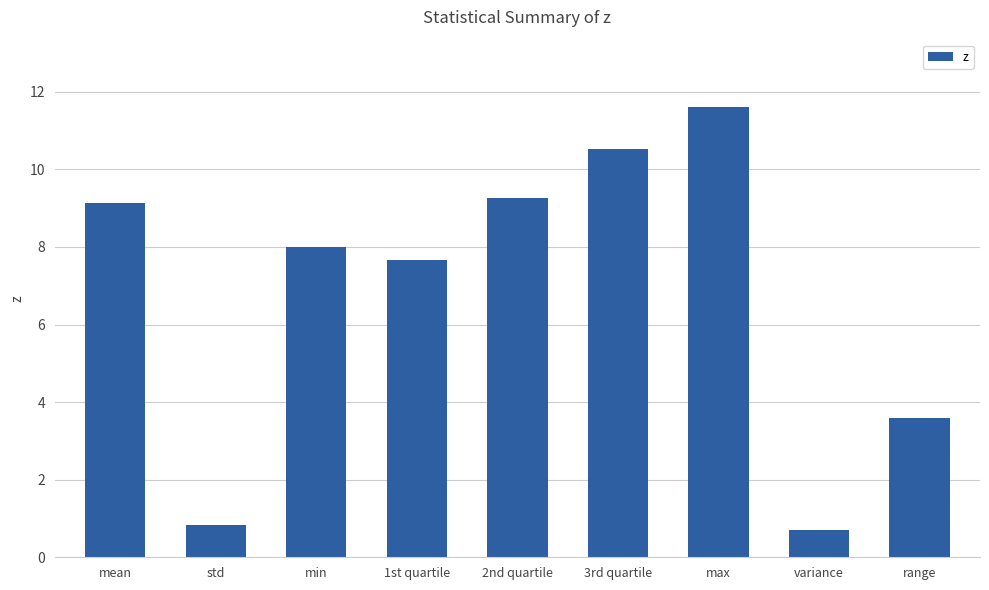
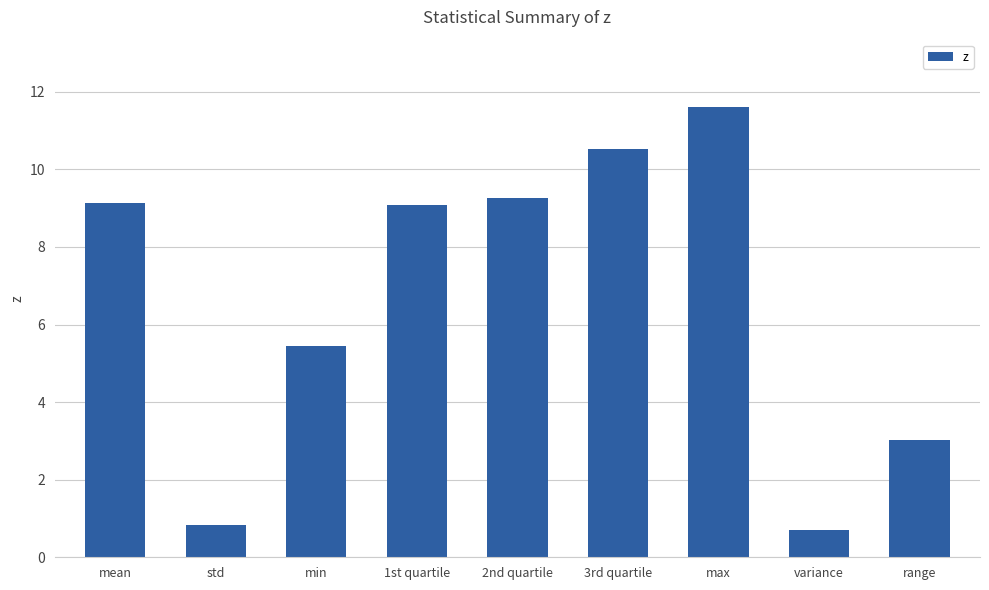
min: 8.0 -> 5.5
1st quartile: 7.7 -> 9.1
range: 3.6 -> 3.0
